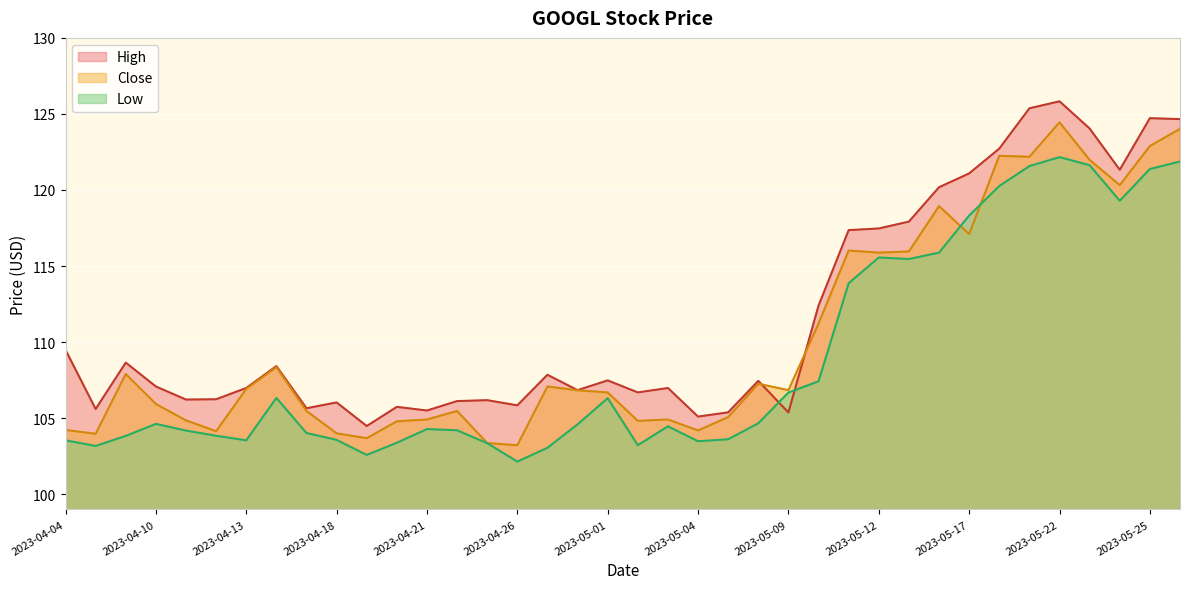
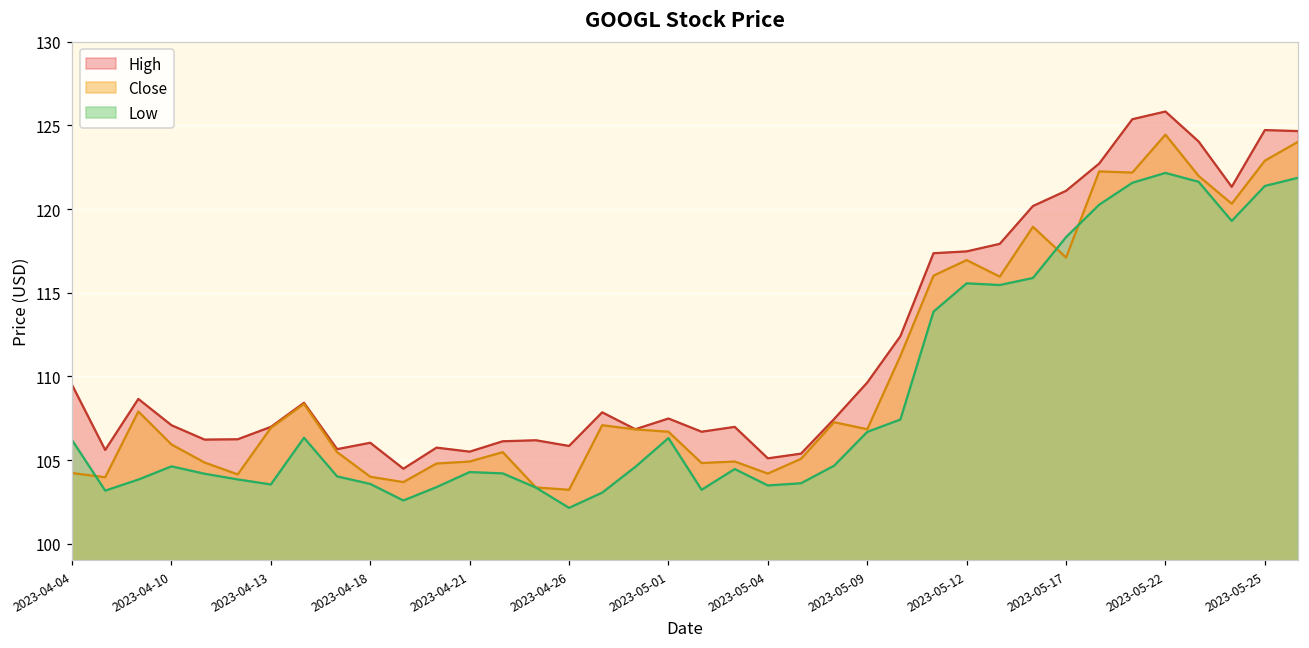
Low, 2023-04-04: 103.5 -> 106.2
High, 2023-05-09: 105.4 -> 109.6
Close, 2023-05-12: 115.9 -> 117.0
